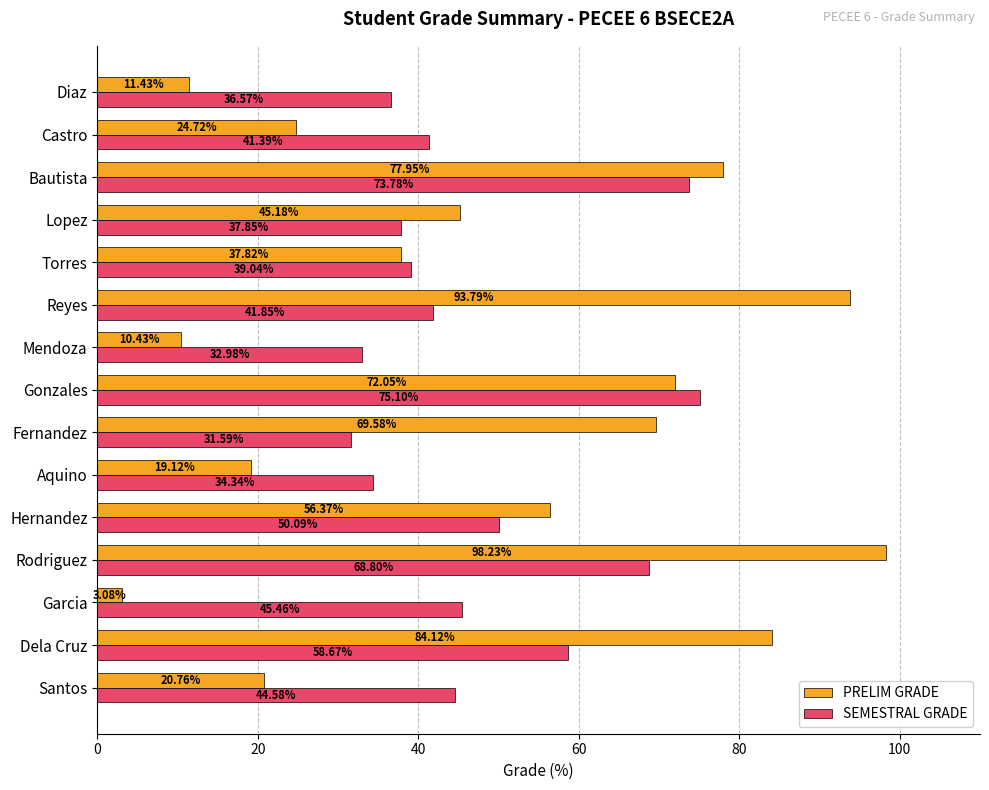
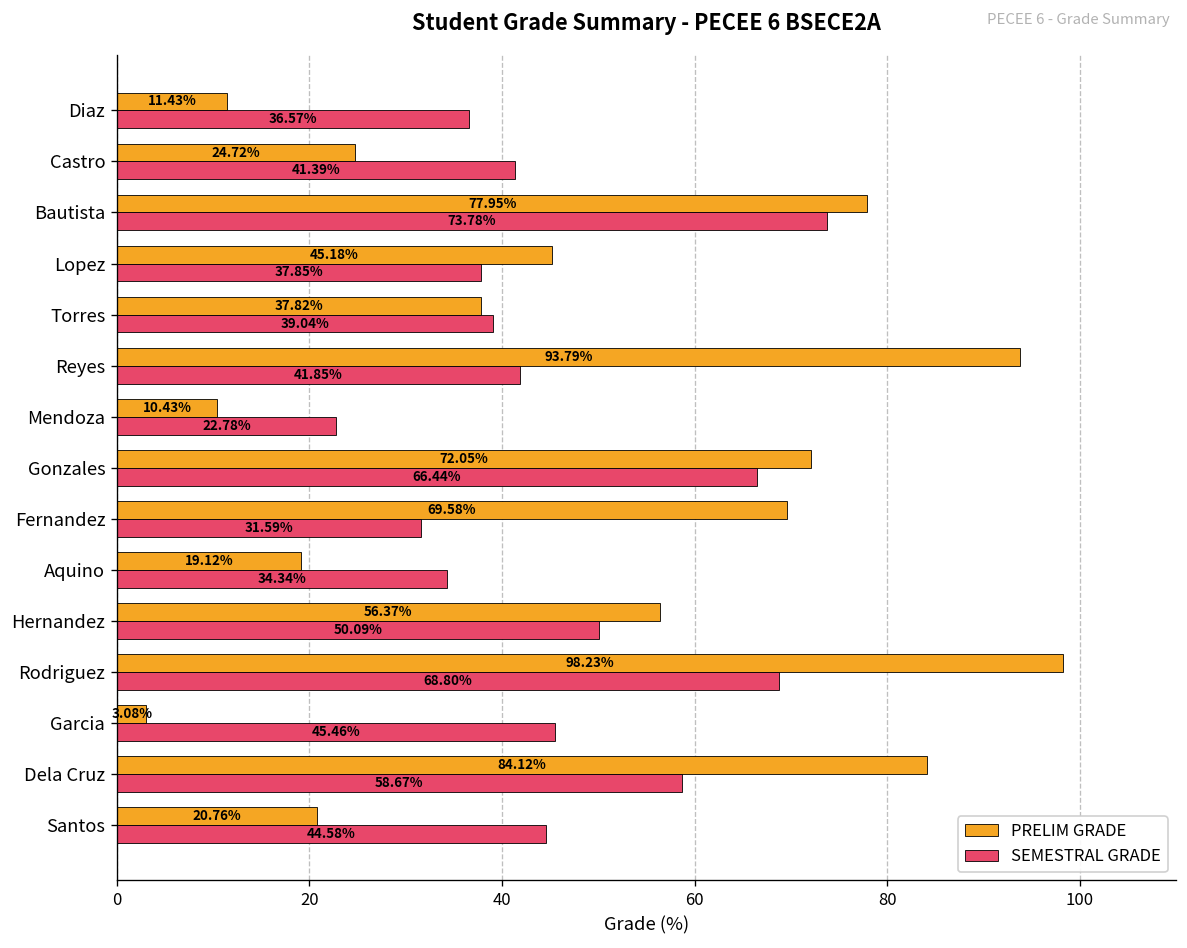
SEMESTRAL GRADE, Mendoza: 32.98% -> 22.78%
SEMESTRAL GRADE, Gonzales: 75.10% -> 66.44%
